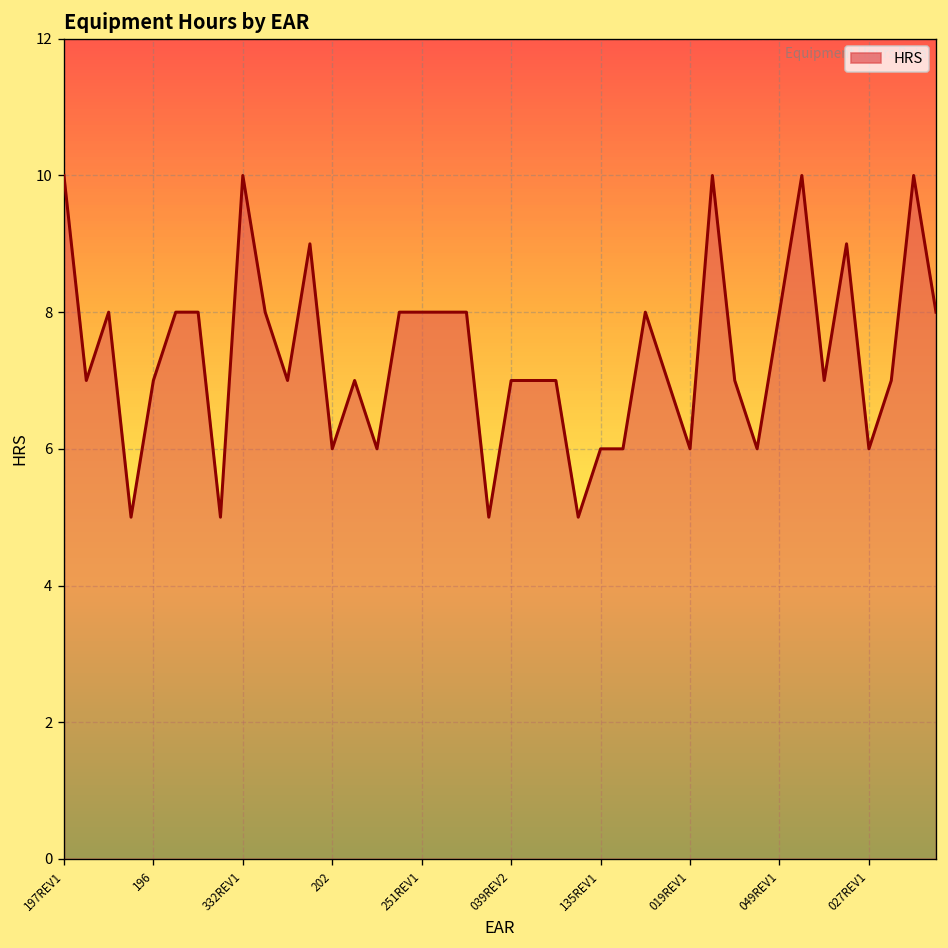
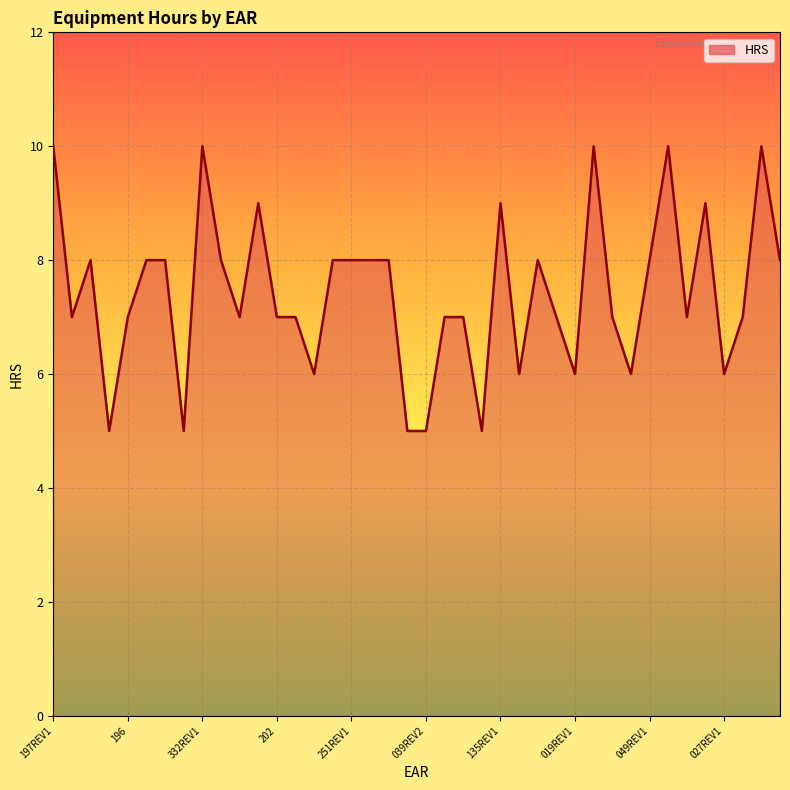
202: 6 -> 7
039REV2: 7 -> 5
135REV1: 6 -> 9
